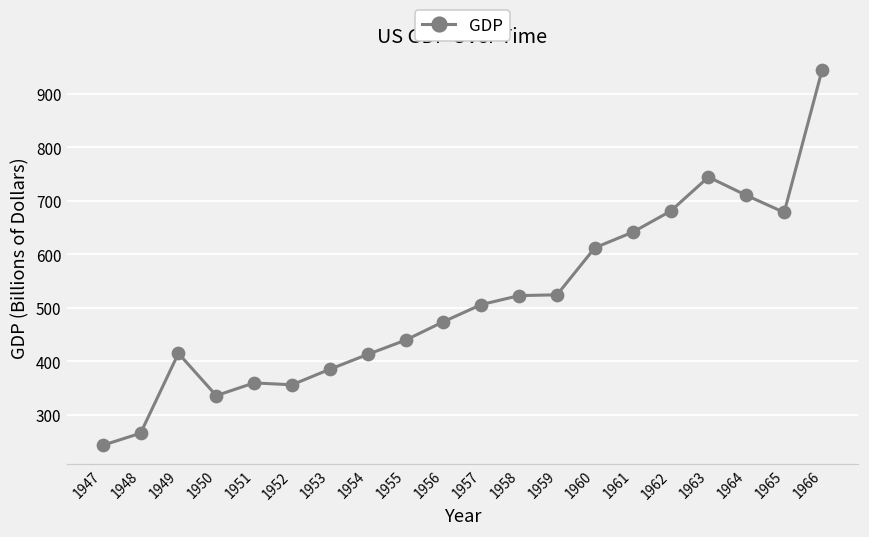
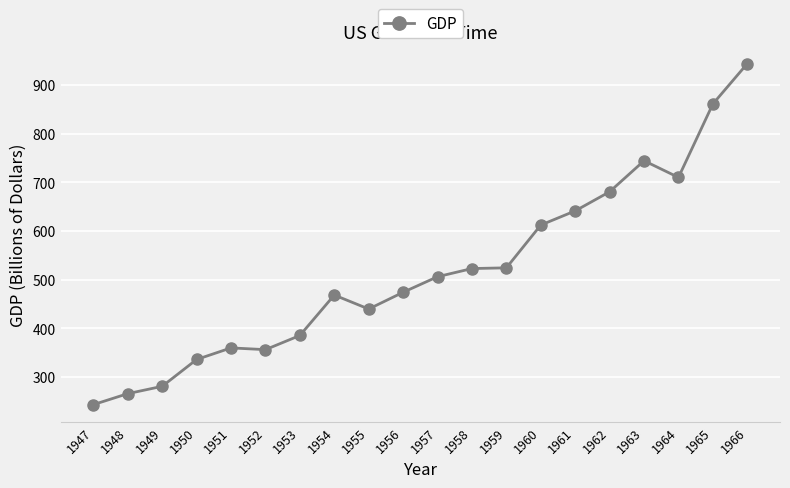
1949: 420 -> 280
1954: 410 -> 470
1965: 680 -> 860
